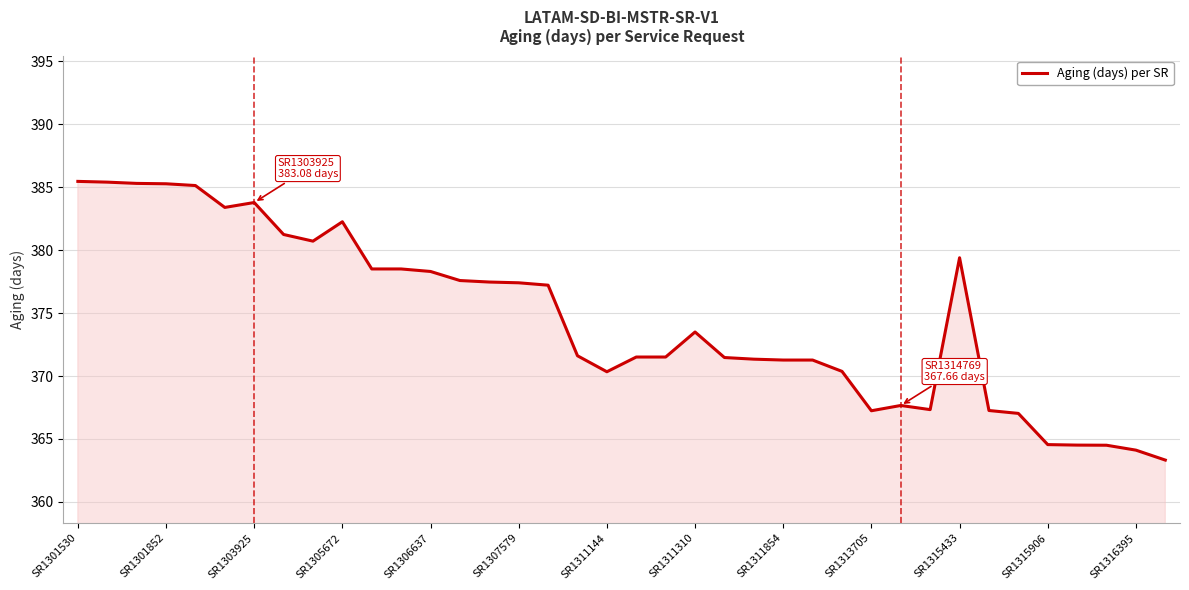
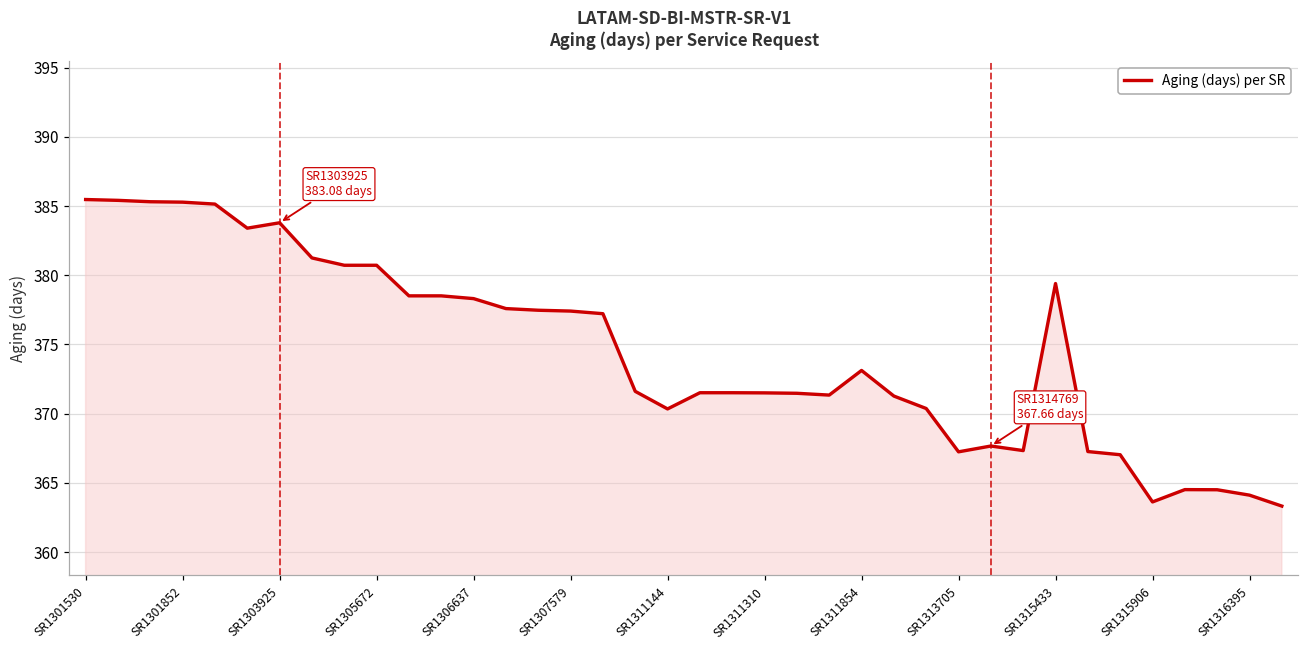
SR1305672: 382.3 -> 380.7
SR1311310: 373.5 -> 371.5
SR1311854: 371.3 -> 373.1
SR1315906: 364.6 -> 363.6
